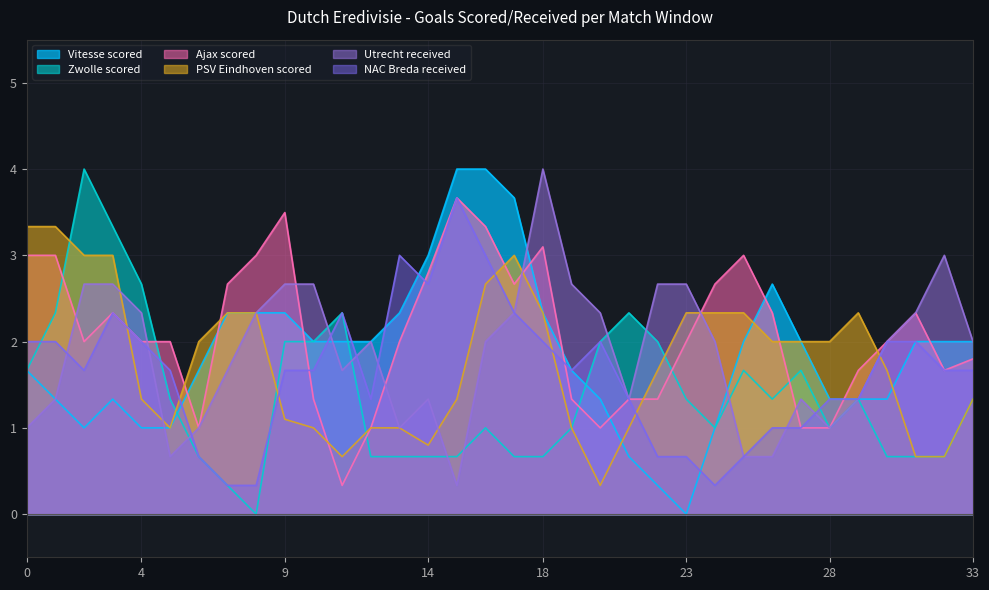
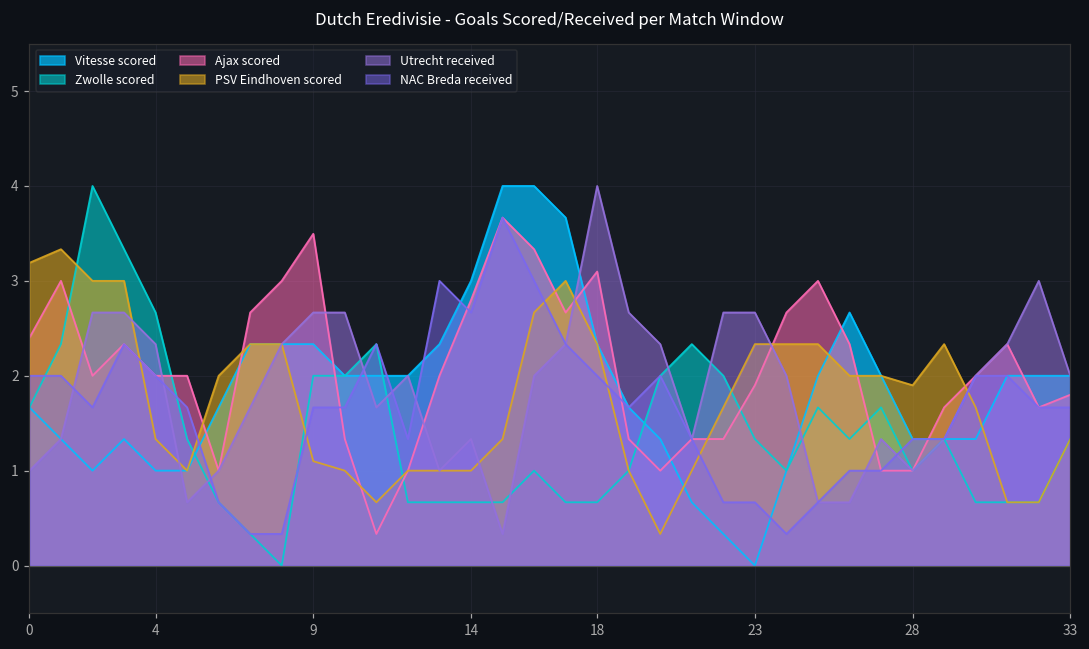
Ajax scored, 0: 3.0 -> 2.4
PSV Eindhoven scored, 0: 3.3 -> 3.2
PSV Eindhoven scored, 14: 0.8 -> 1.0
Ajax scored, 23: 2.0 -> 1.9
PSV Eindhoven scored, 28: 2.0 -> 1.9
